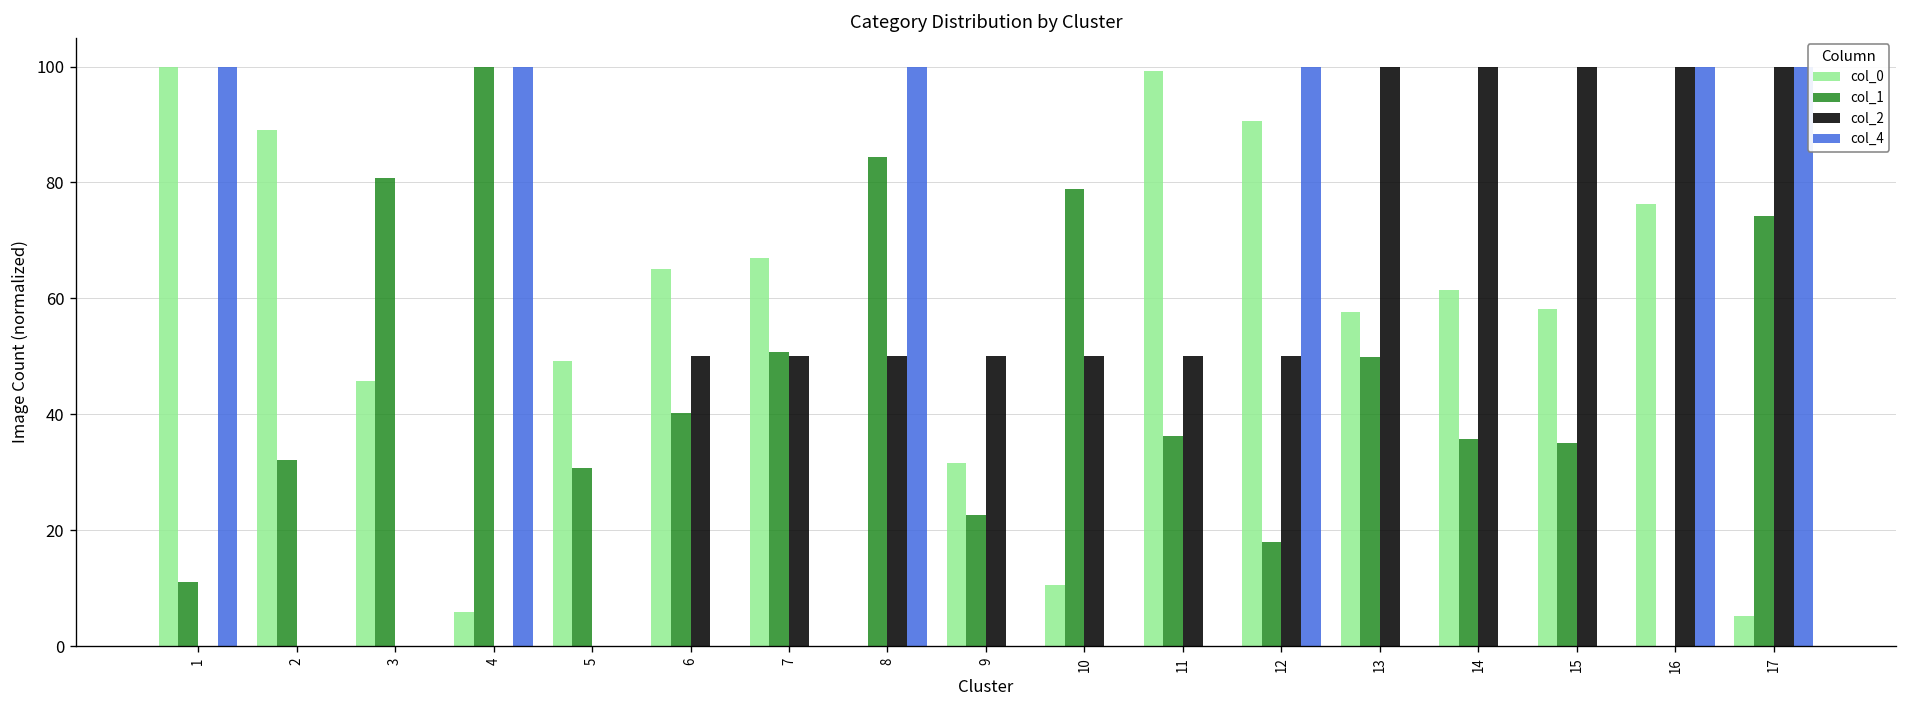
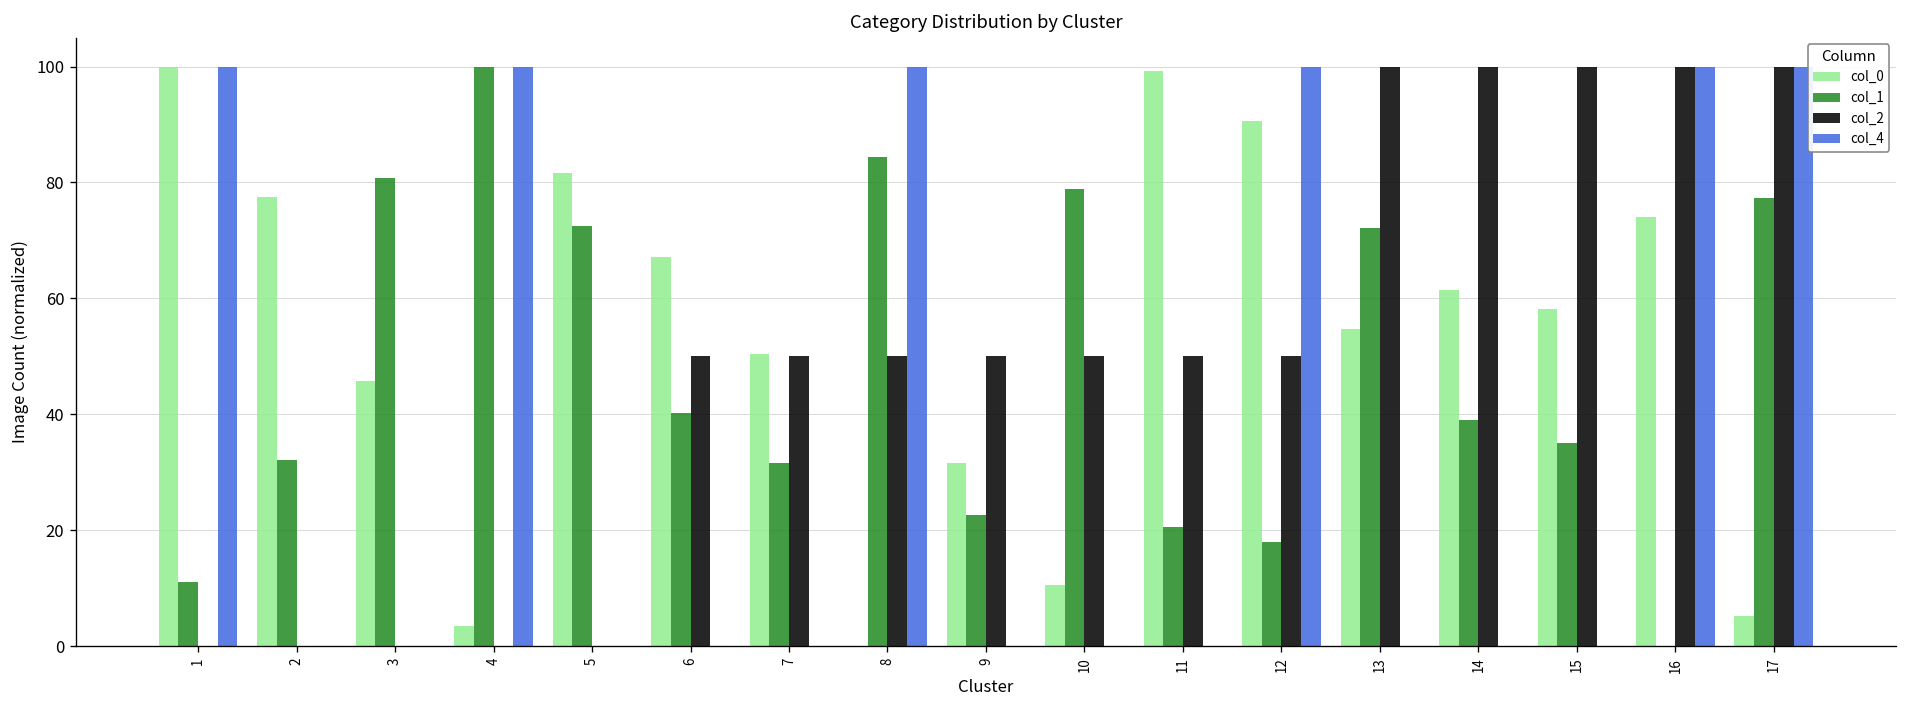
col_0, 2: 89 -> 78
col_0, 4: 6 -> 4
col_0, 5: 49 -> 82
col_1, 5: 31 -> 73
col_0, 6: 65 -> 67
col_0, 7: 67 -> 50
col_1, 7: 51 -> 32
col_1, 11: 36 -> 21
col_0, 13: 58 -> 55
col_1, 13: 50 -> 72
col_1, 14: 36 -> 39
col_0, 16: 76 -> 74
col_1, 17: 74 -> 77
